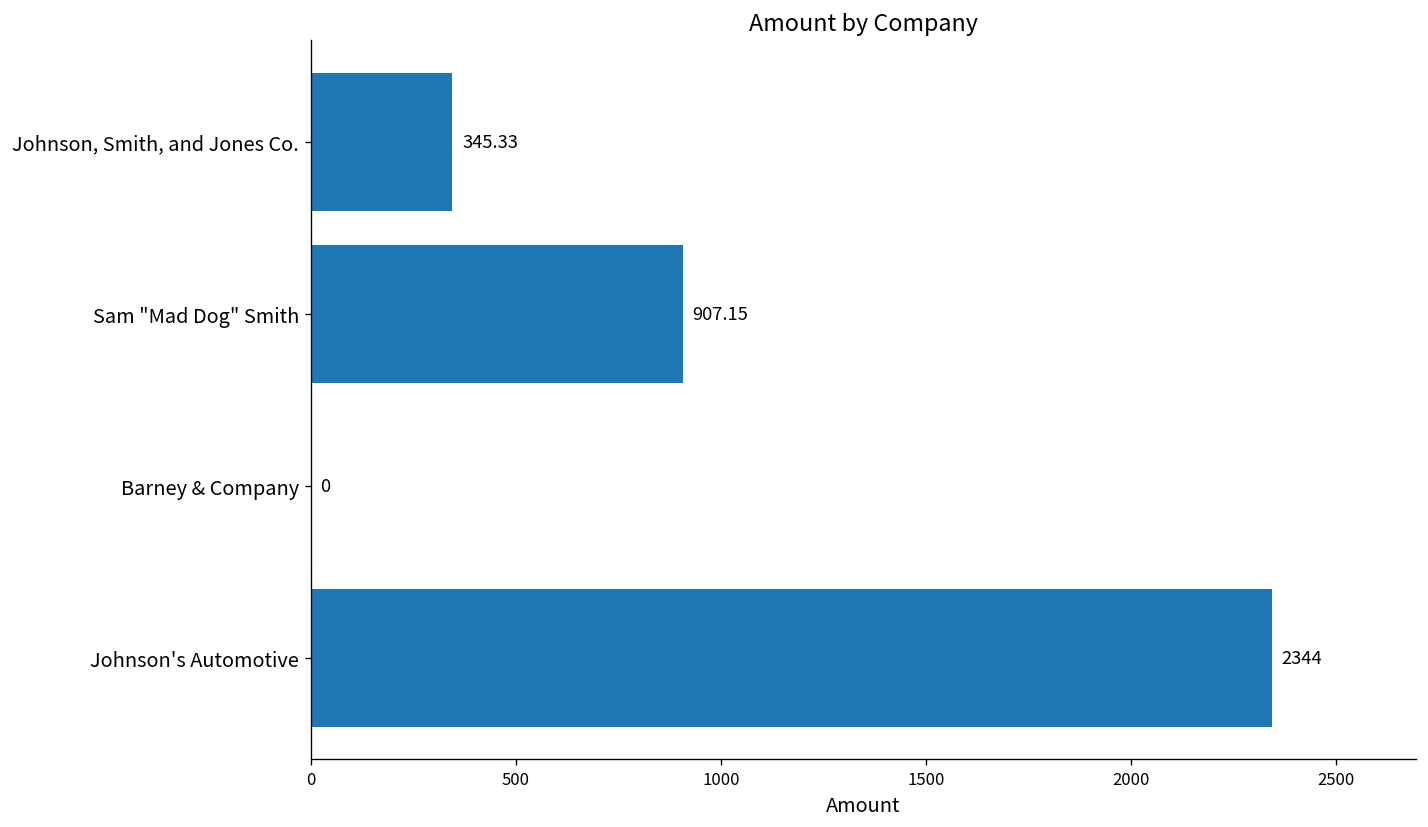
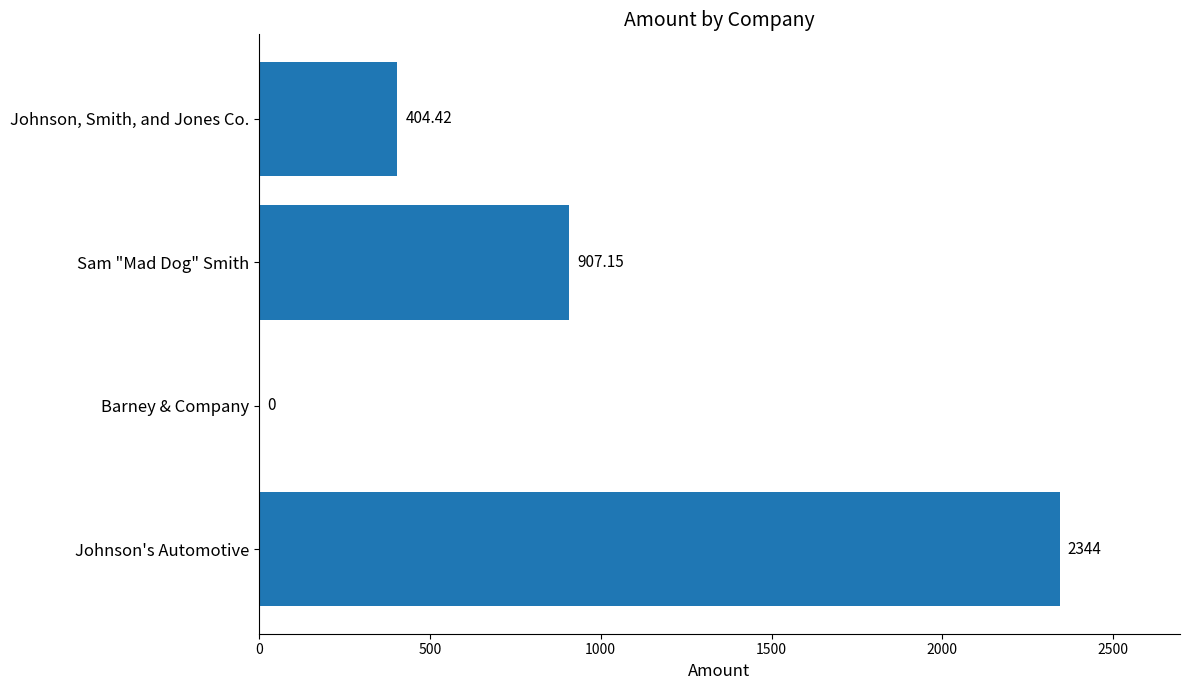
Johnson, Smith, and Jones Co.: 345.33 -> 404.42
